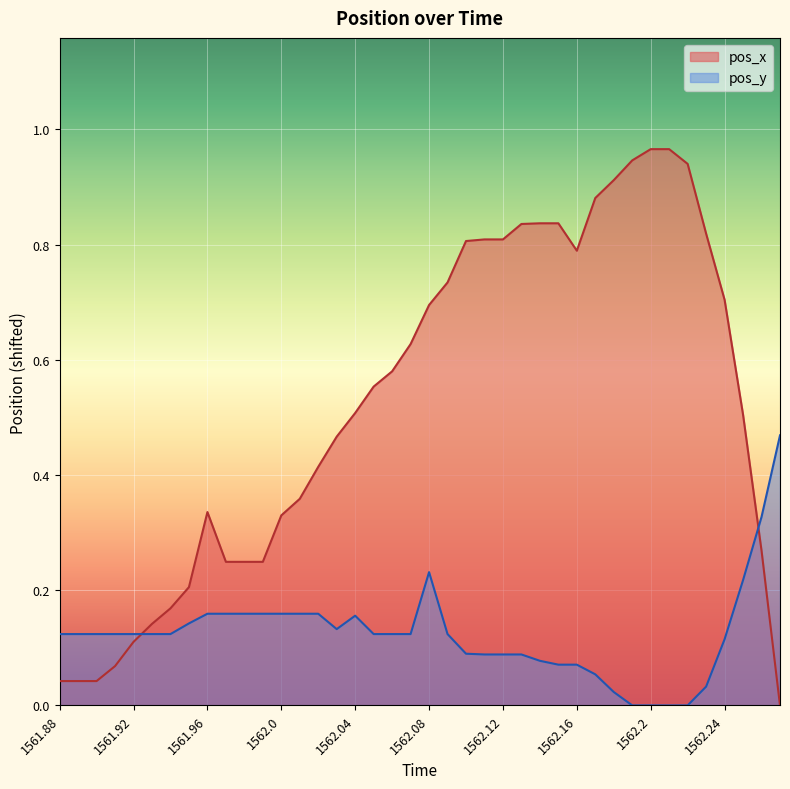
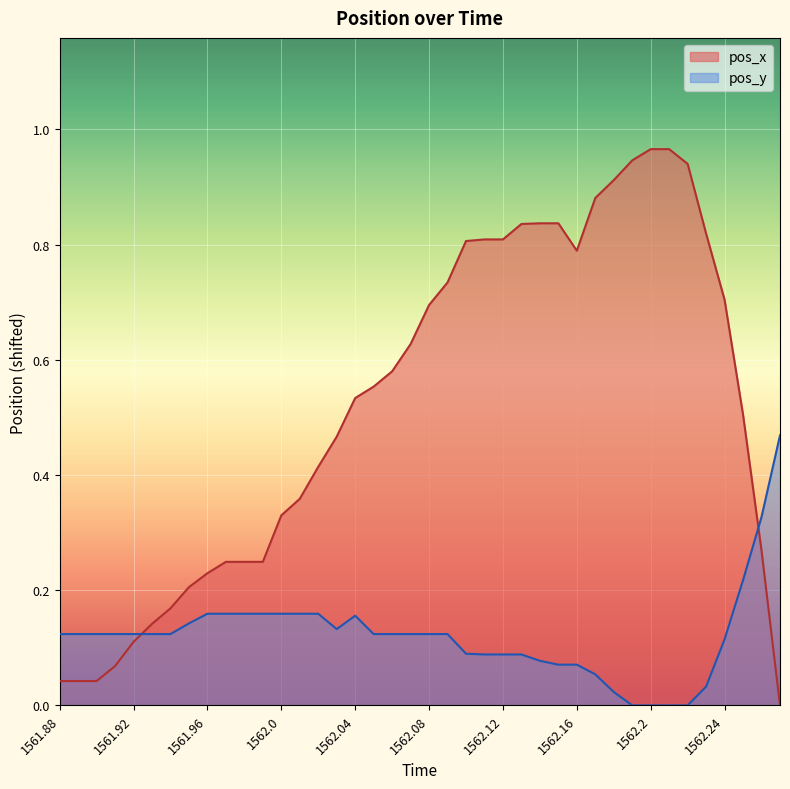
pos_x, 1561.96: 0.34 -> 0.23
pos_x, 1562.04: 0.51 -> 0.53
pos_y, 1562.08: 0.23 -> 0.12
